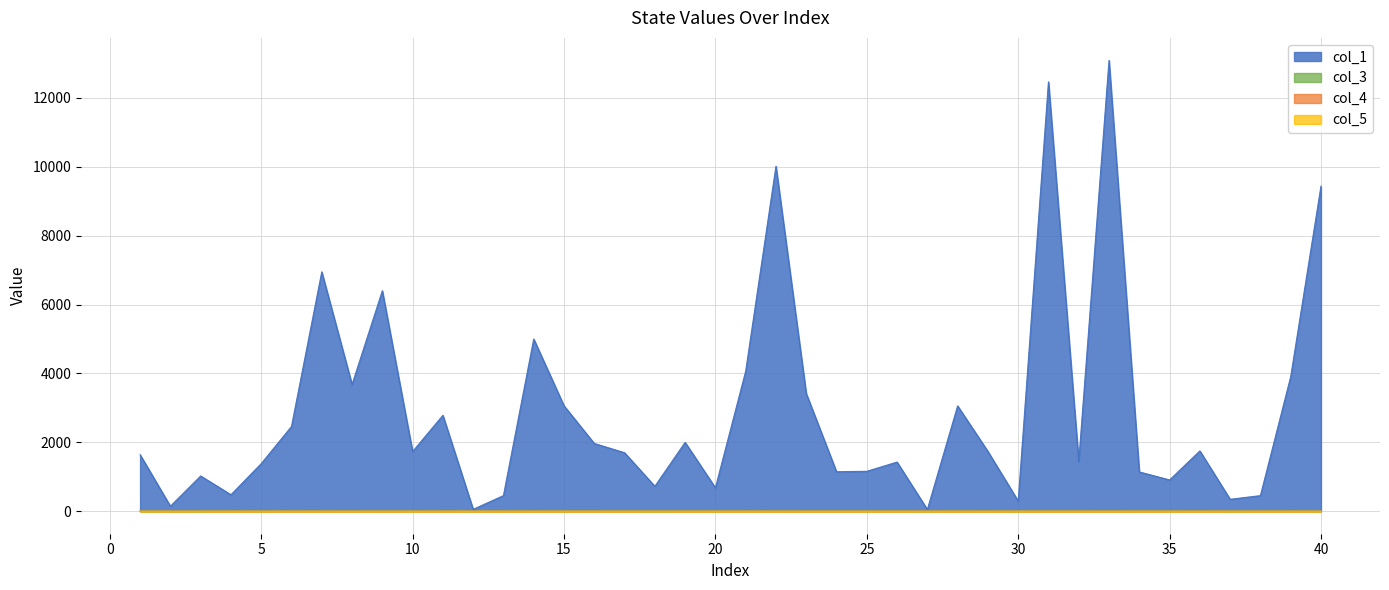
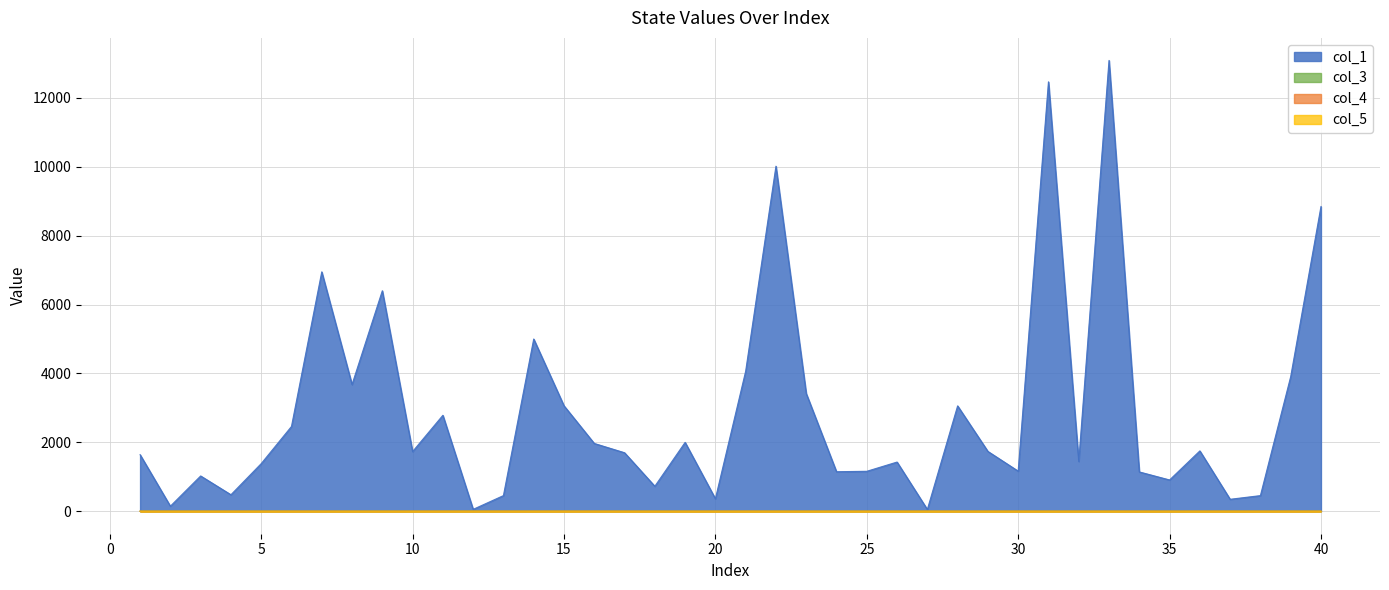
col_1, 20: 700 -> 400
col_1, 30: 300 -> 1200
col_1, 40: 9400 -> 8800
